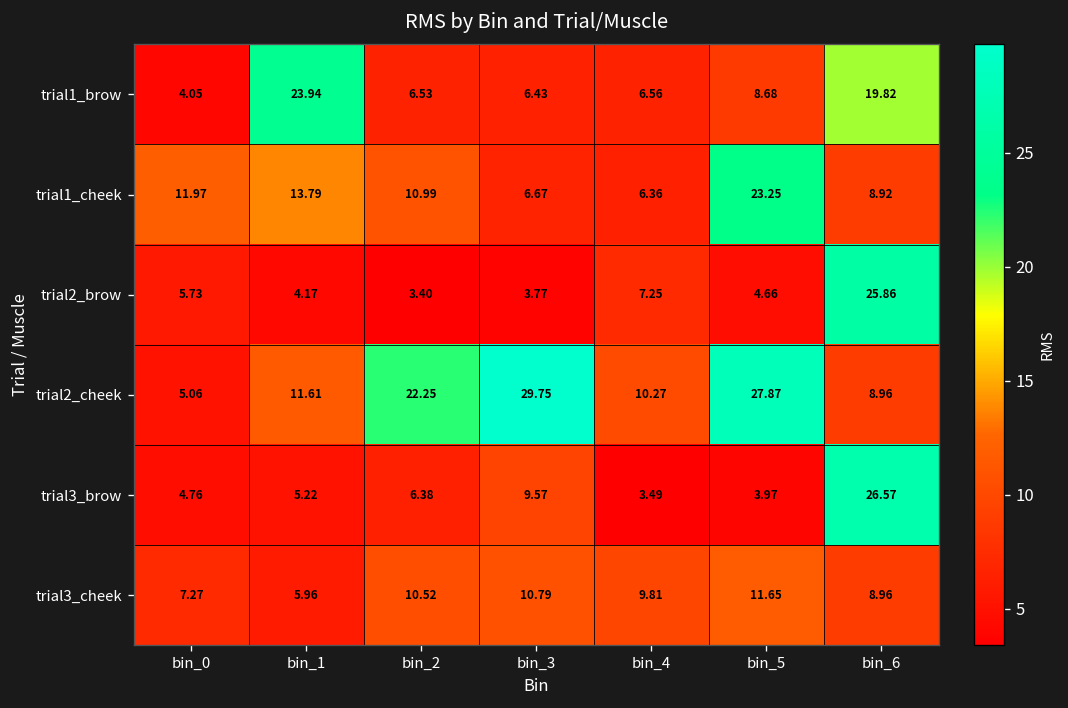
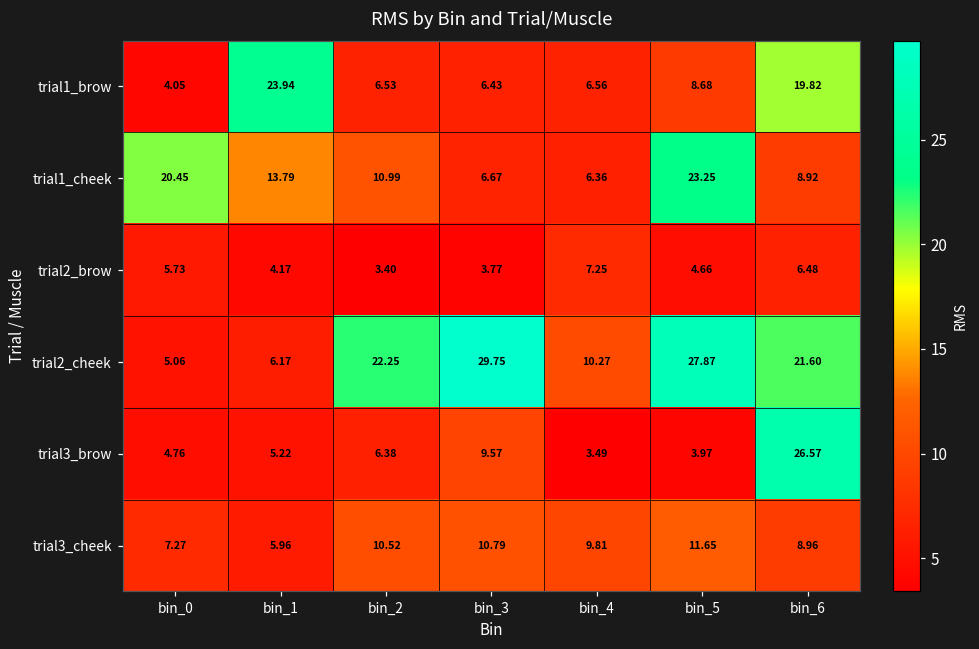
trial1_cheek, bin_0: 11.97 -> 20.45
trial2_brow, bin_6: 25.86 -> 6.48
trial2_cheek, bin_1: 11.61 -> 6.17
trial2_cheek, bin_6: 8.96 -> 21.60
